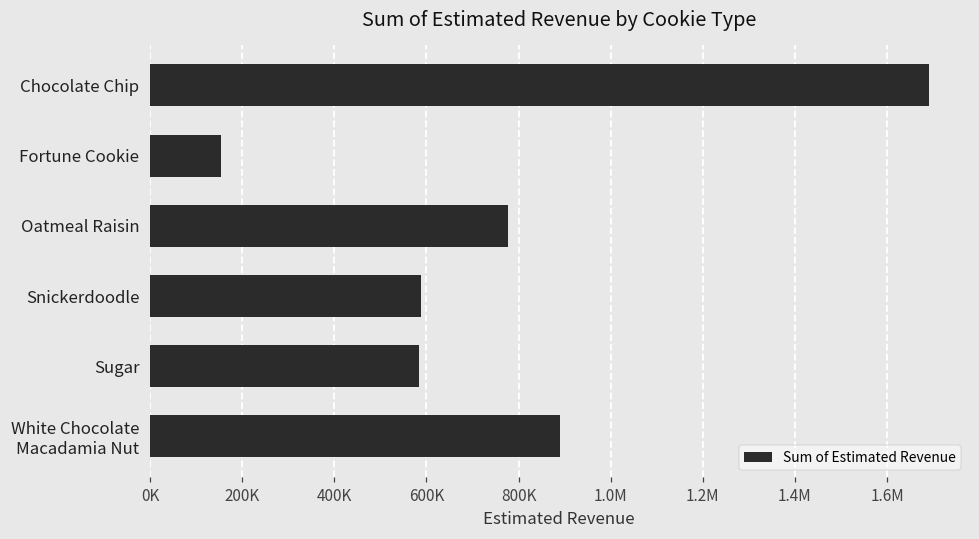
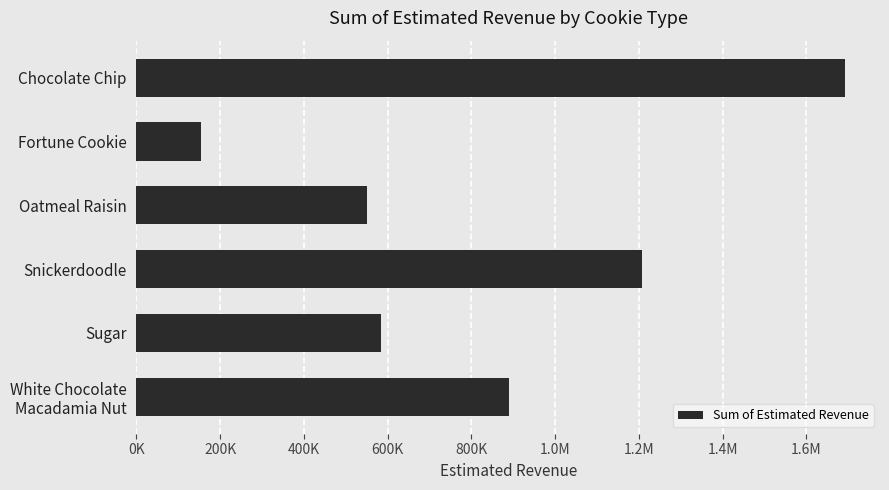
Oatmeal Raisin: 780000 -> 550000
Snickerdoodle: 590000 -> 1210000
